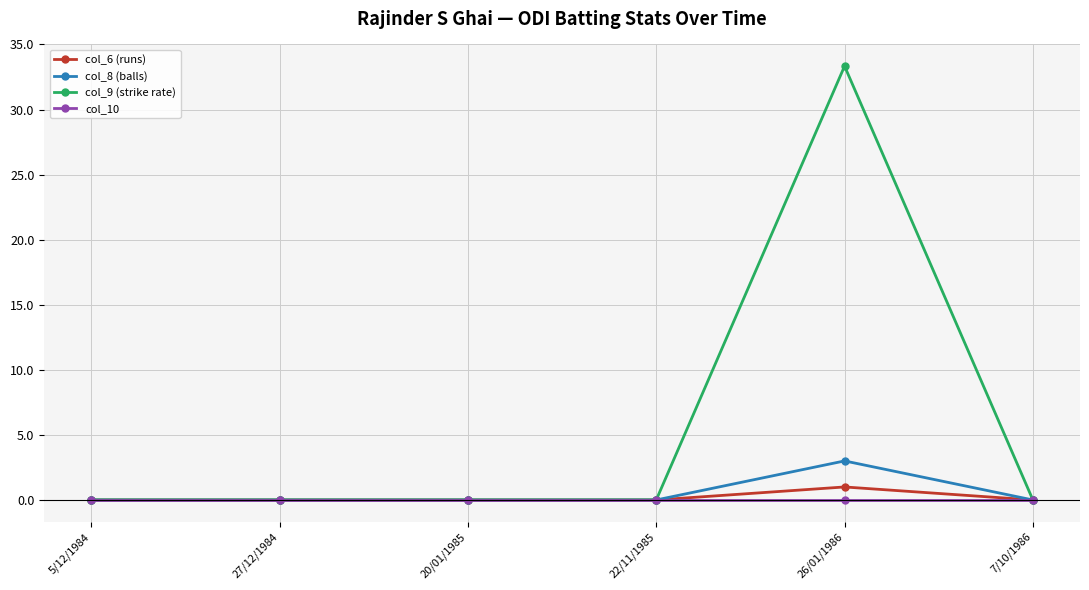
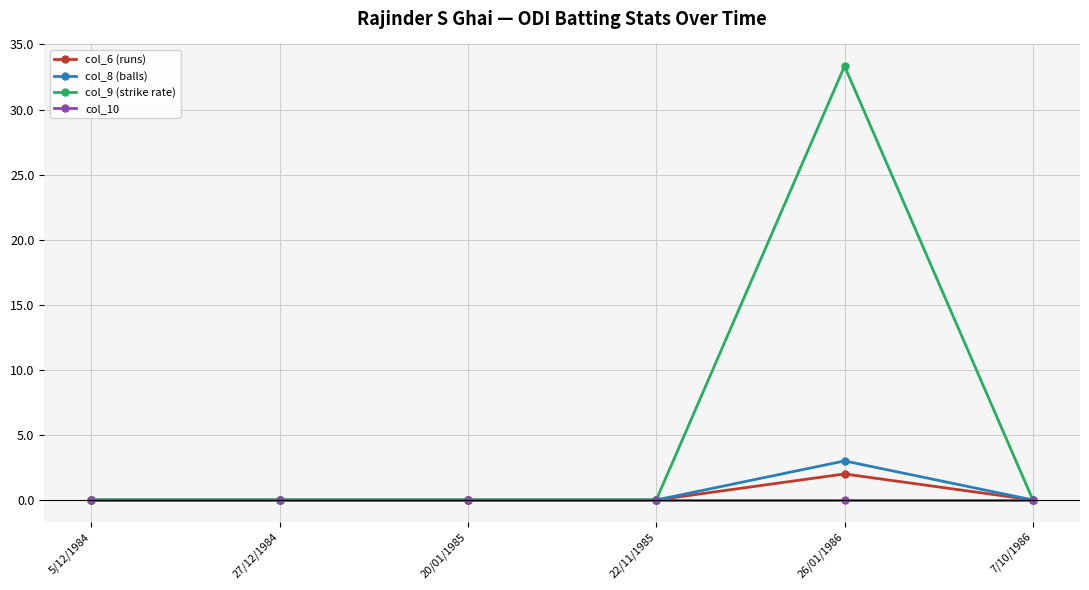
col_6 (runs), 26/01/1986: 1 -> 2
